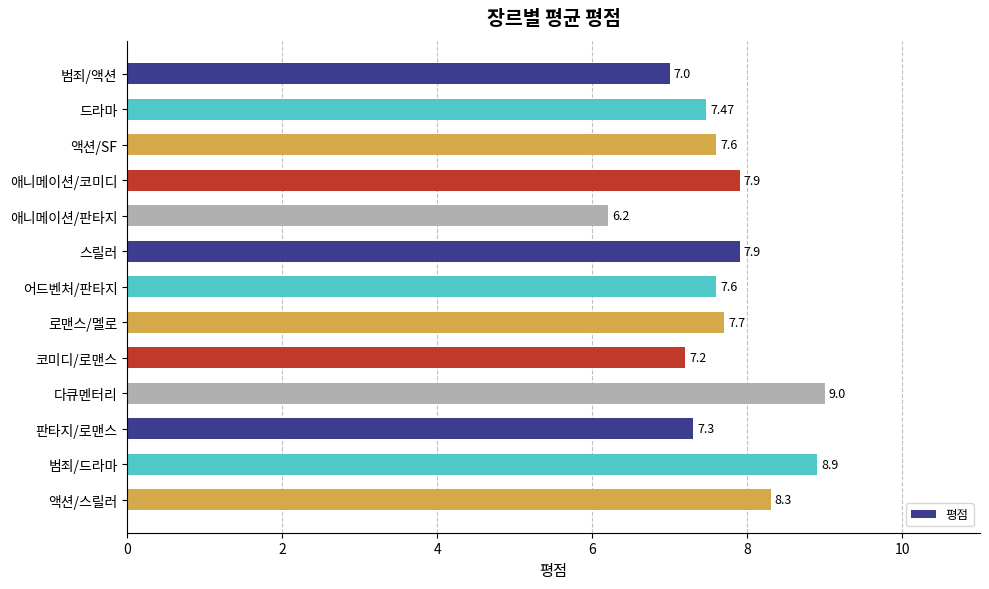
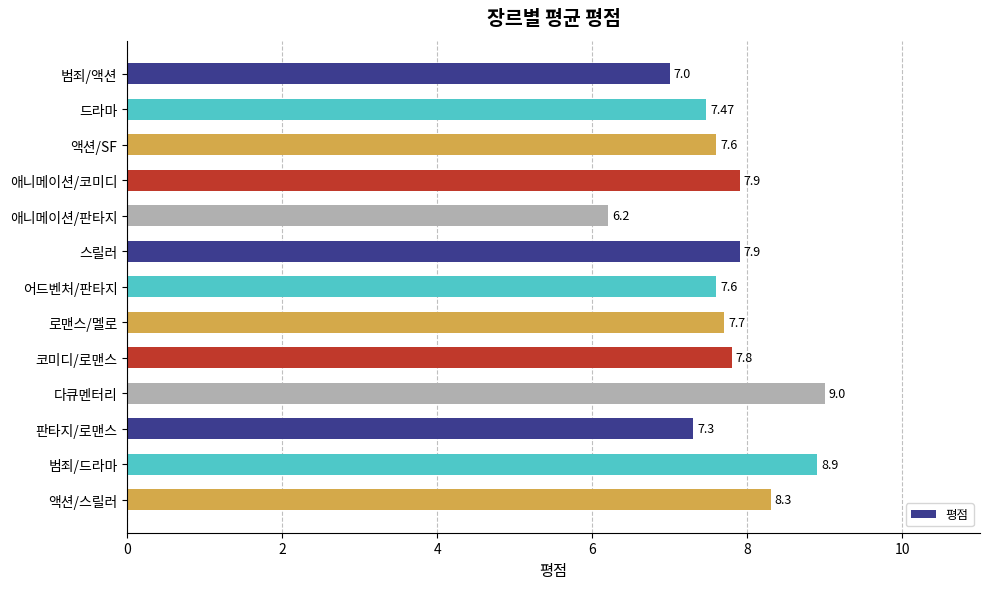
코미디/로맨스: 7.2 -> 7.8
